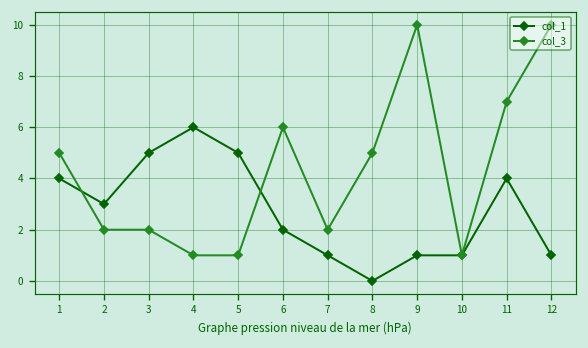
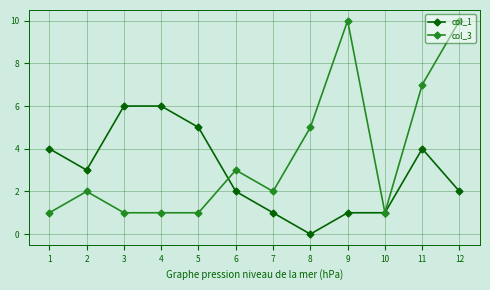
col_3, 1: 5 -> 1
col_1, 3: 5 -> 6
col_3, 3: 2 -> 1
col_3, 6: 6 -> 3
col_1, 12: 1 -> 2
